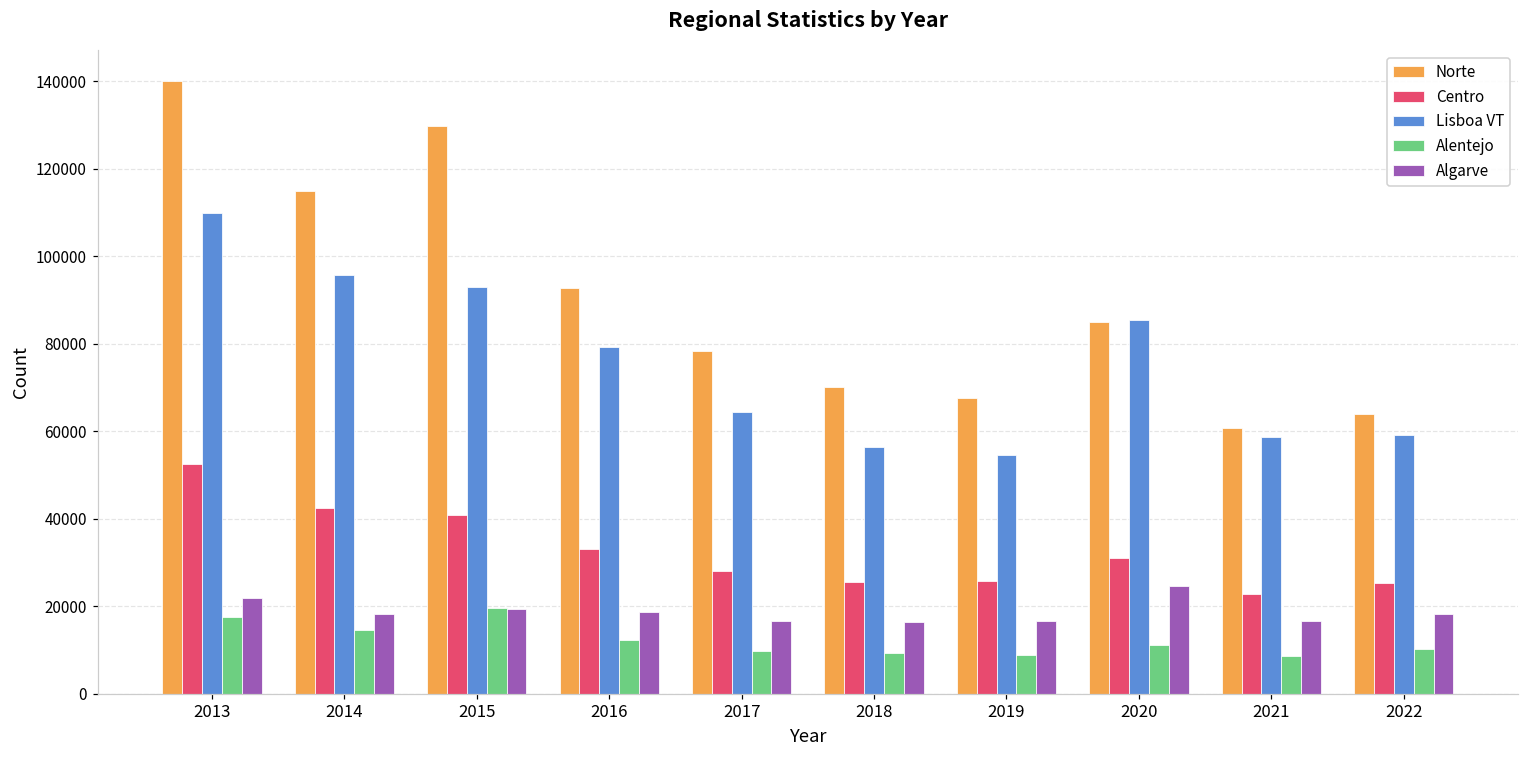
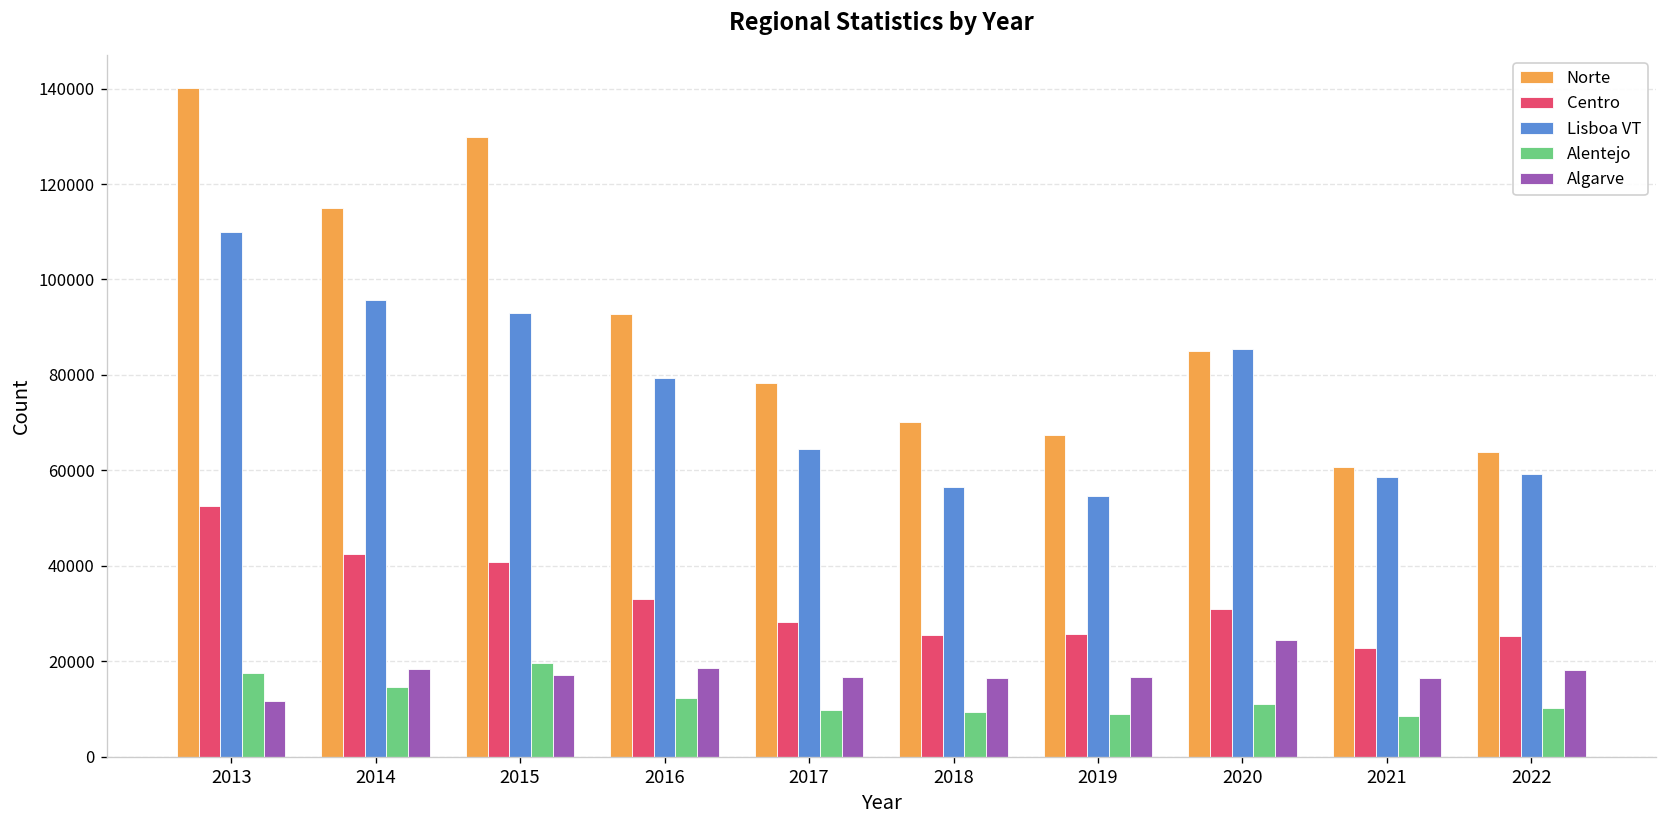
Algarve, 2013: 22000 -> 12000
Algarve, 2015: 19000 -> 17000
